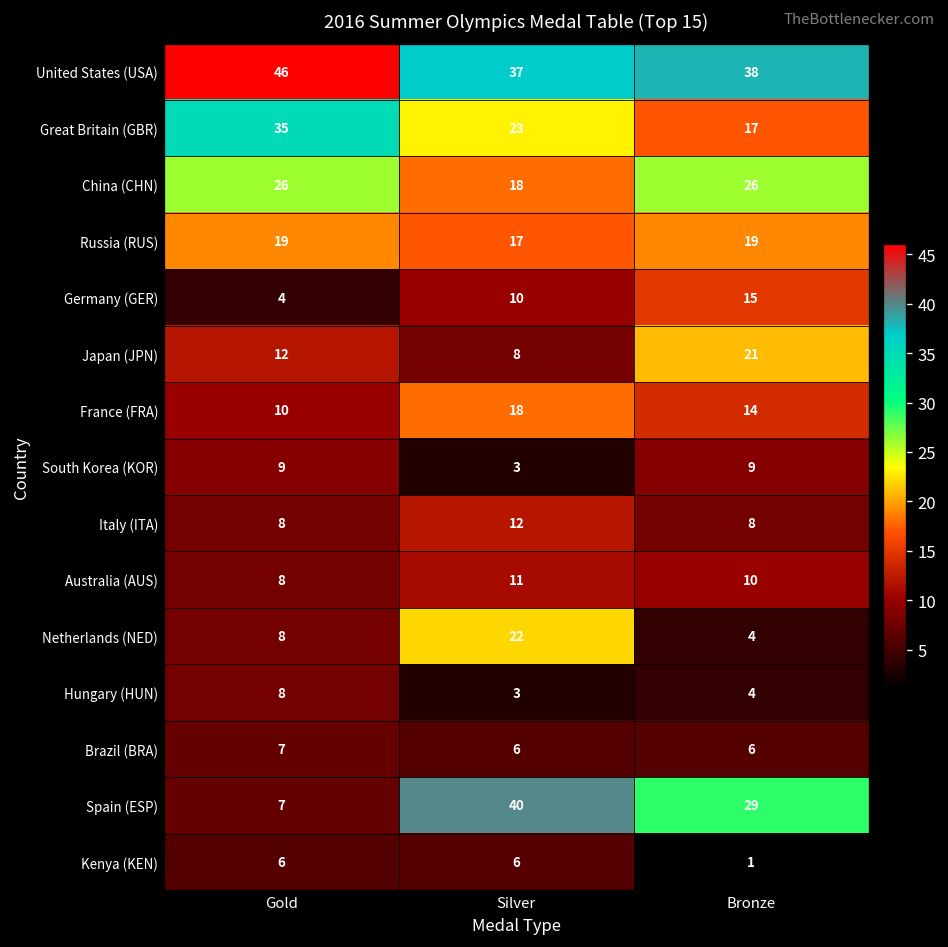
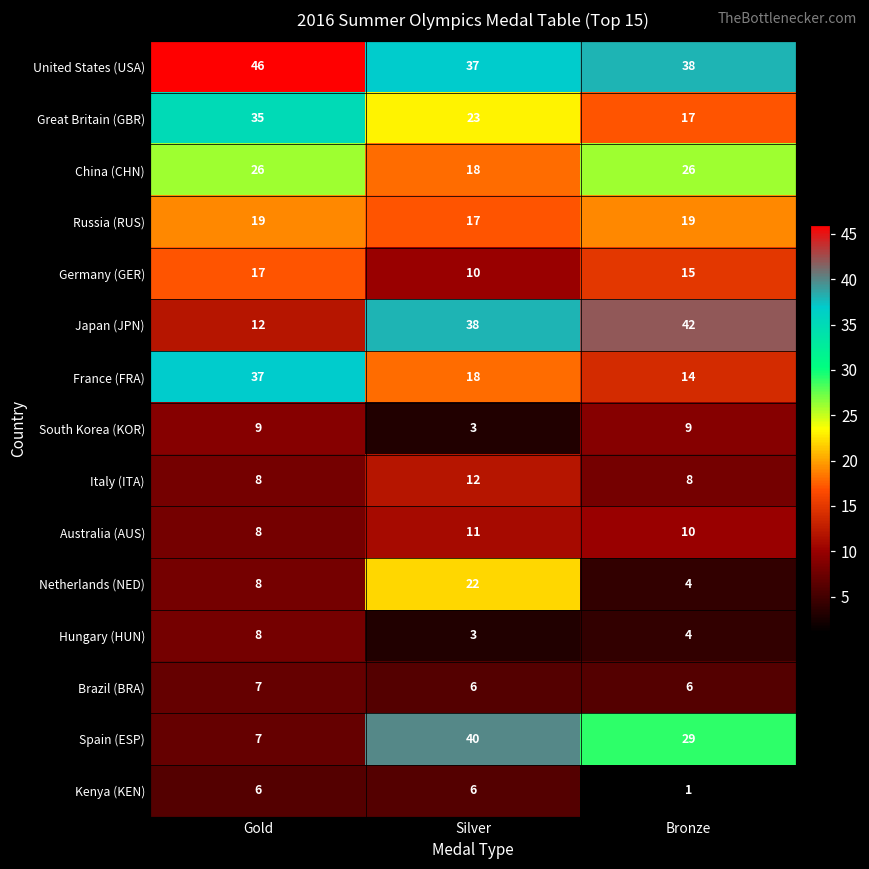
Germany (GER), Gold: 4 -> 17
Japan (JPN), Silver: 8 -> 38
Japan (JPN), Bronze: 21 -> 42
France (FRA), Gold: 10 -> 37
